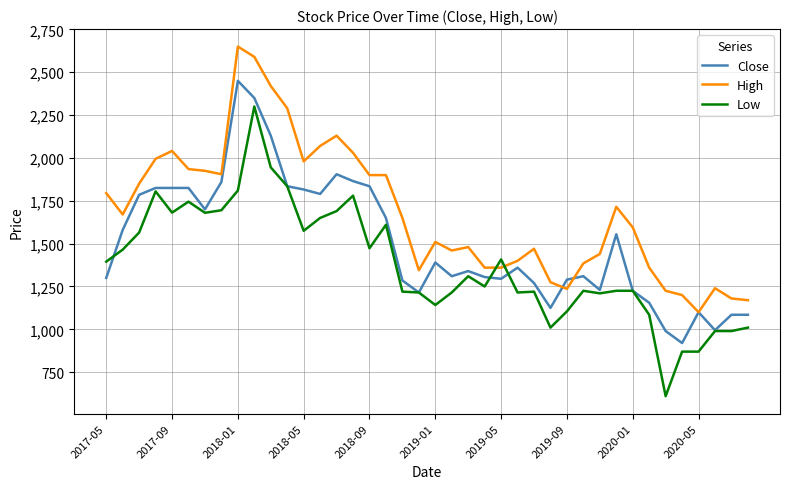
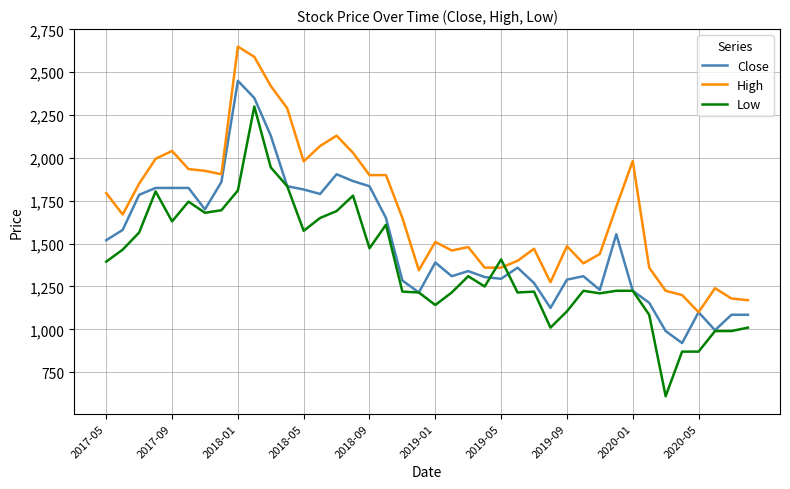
Close, 2017-05: 1,300 -> 1,520
Low, 2017-09: 1,680 -> 1,630
High, 2019-09: 1,240 -> 1,490
High, 2020-01: 1,600 -> 1,980
